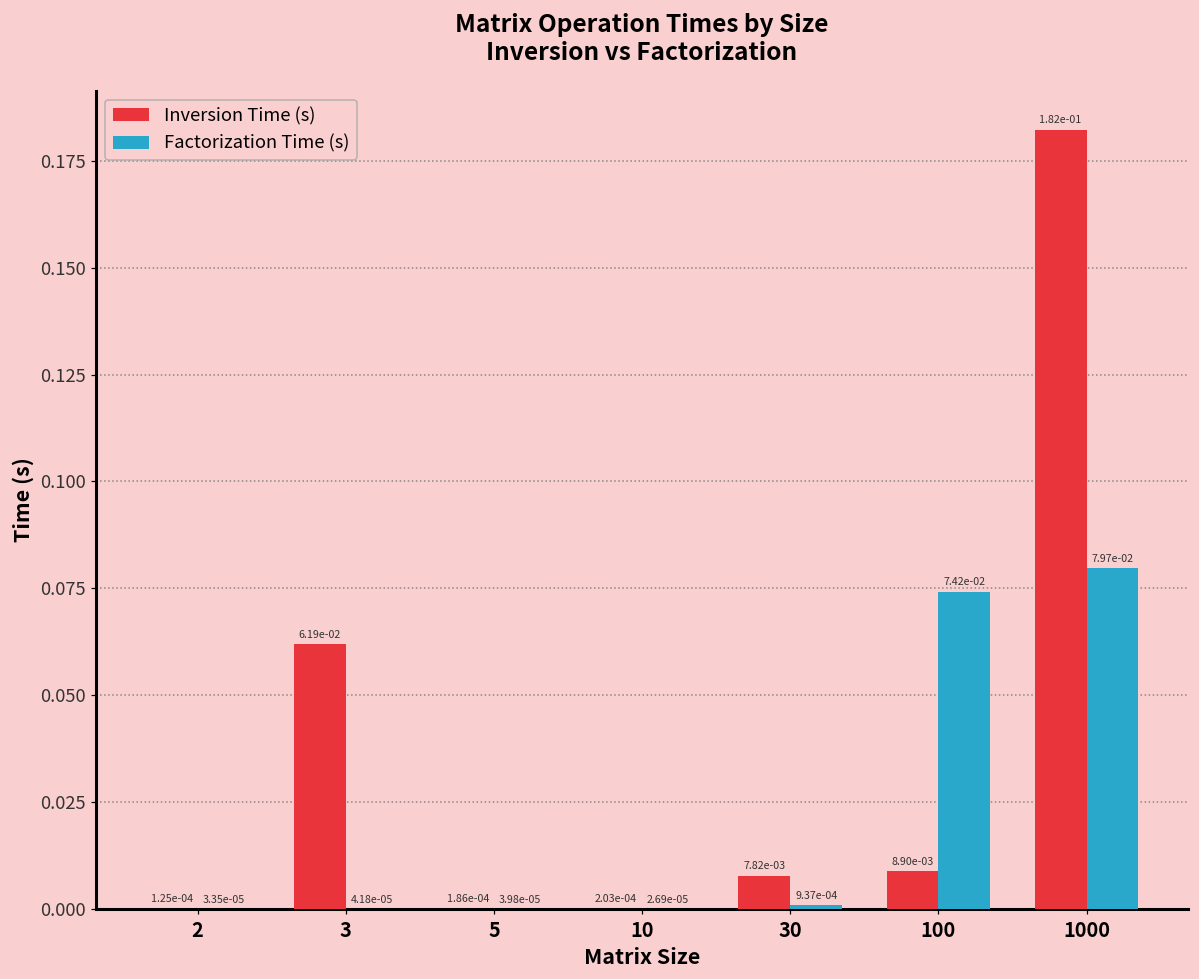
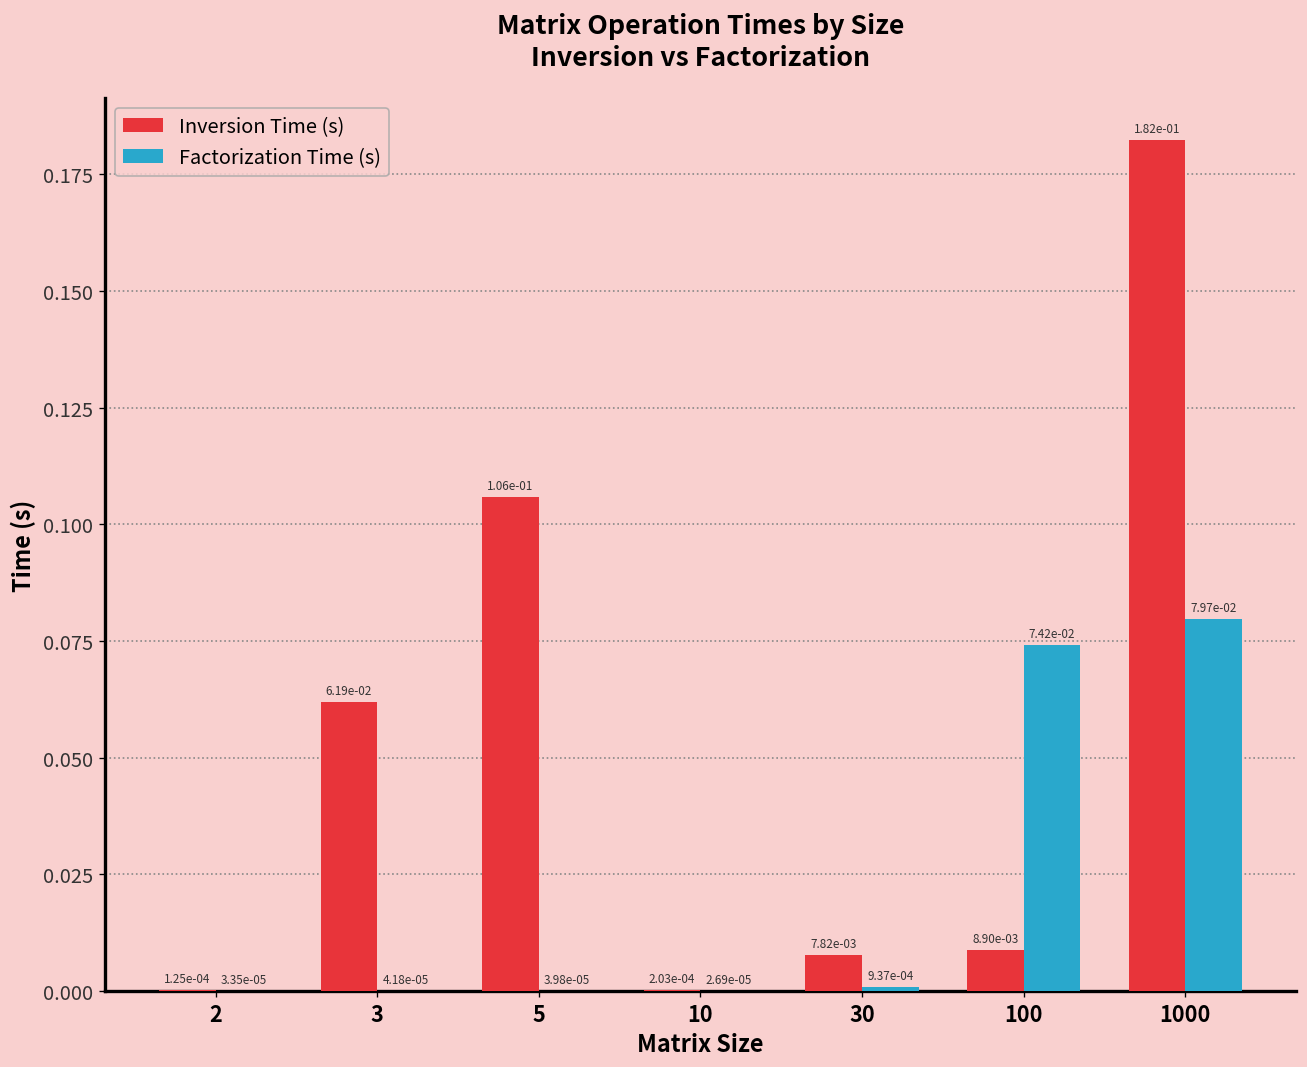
Inversion Time (s), 5: 1.86e-04 -> 1.06e-01
